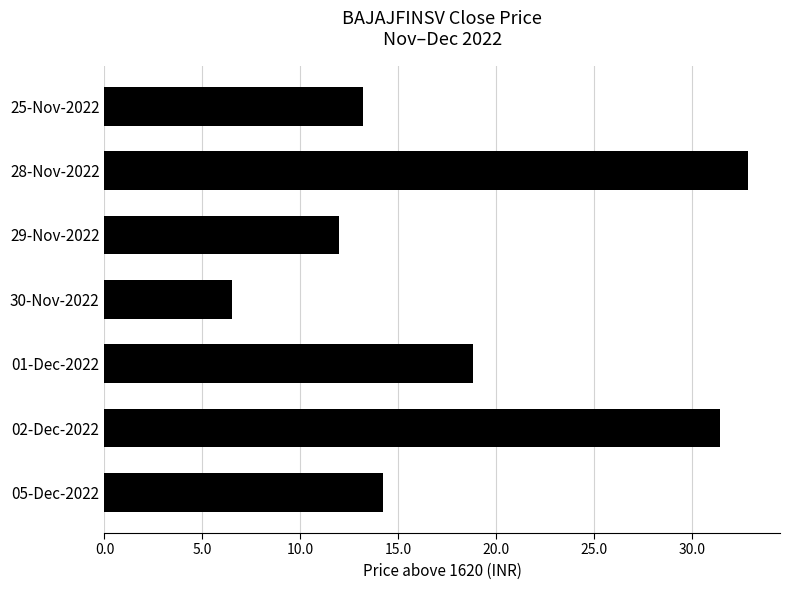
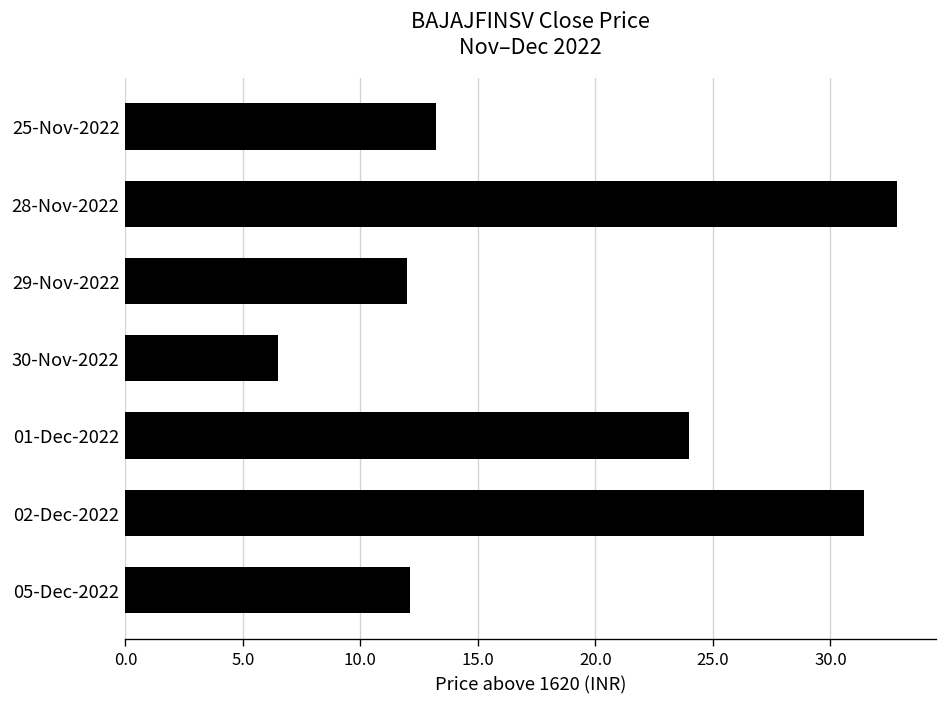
01-Dec-2022: 18.8 -> 24.0
05-Dec-2022: 14.2 -> 12.1
